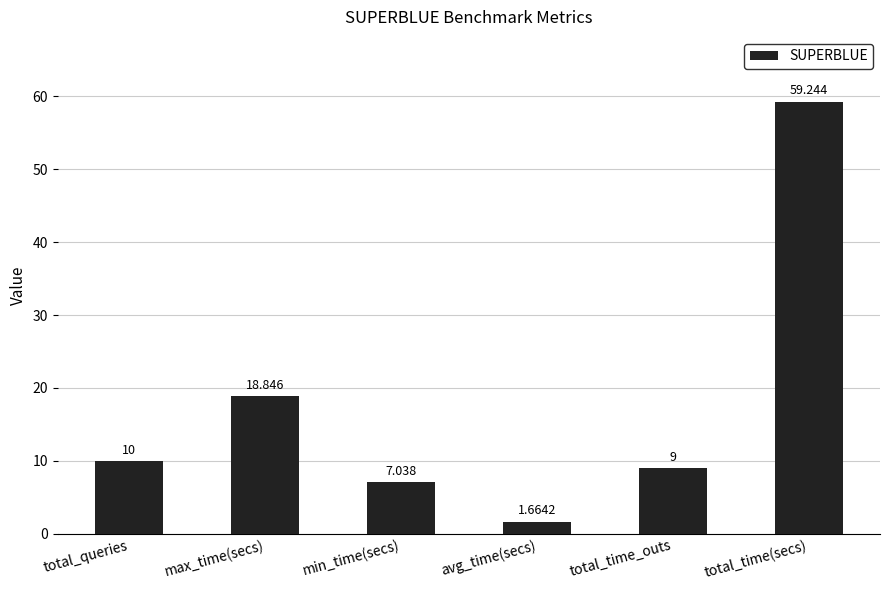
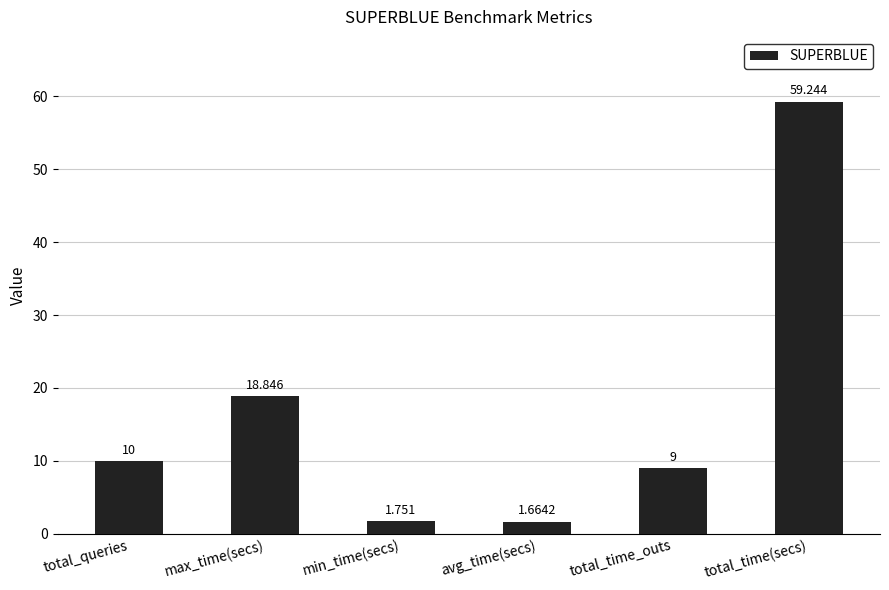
min_time(secs): 7.038 -> 1.751
